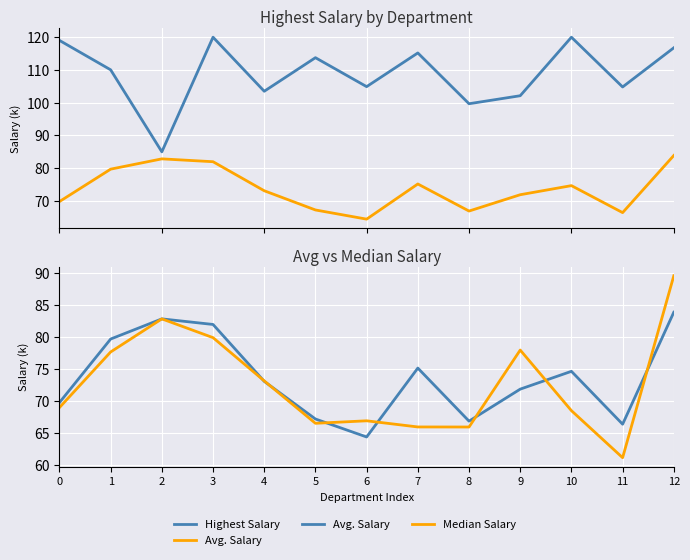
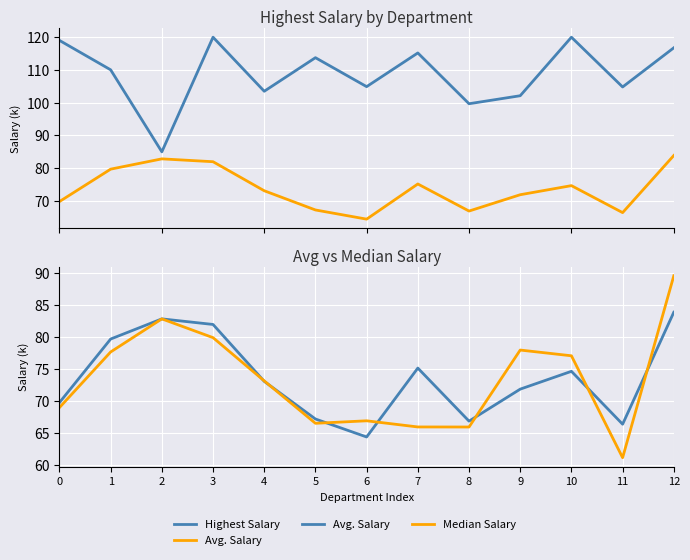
Avg vs Median Salary, Median Salary, 10: 69 -> 77
